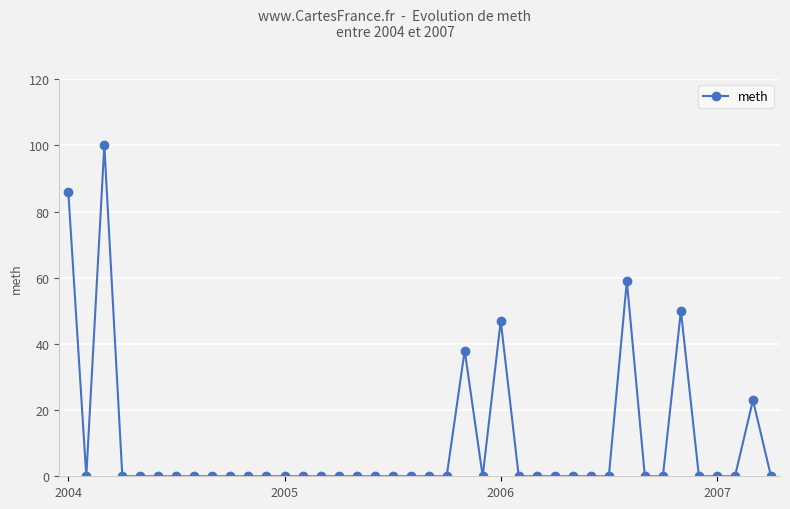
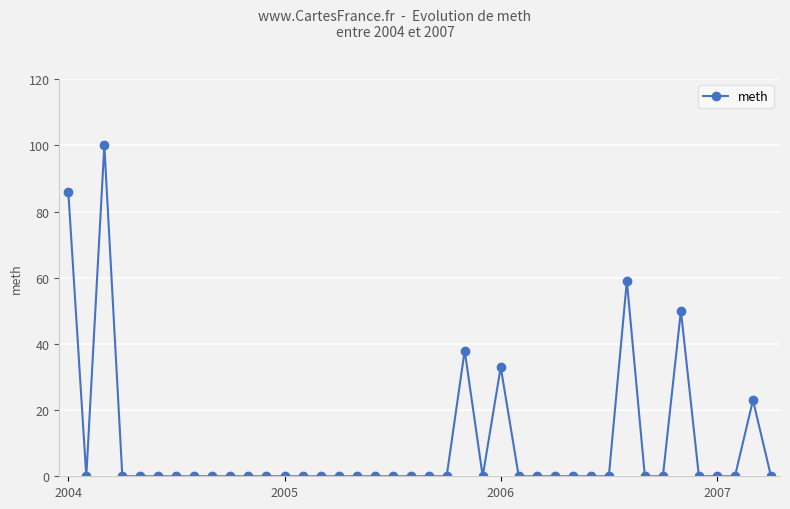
2006: 47 -> 33
